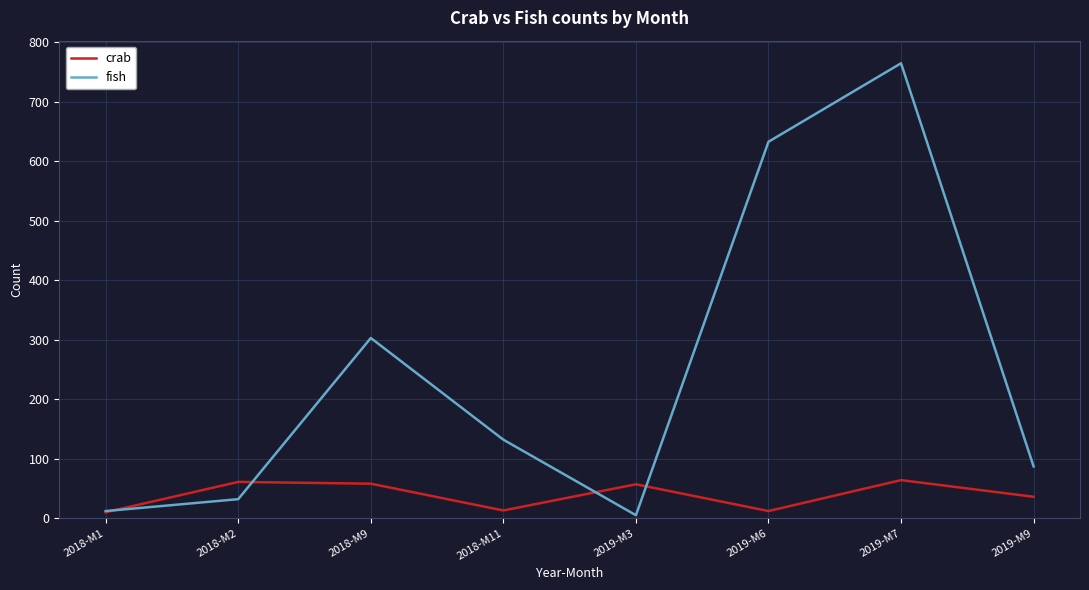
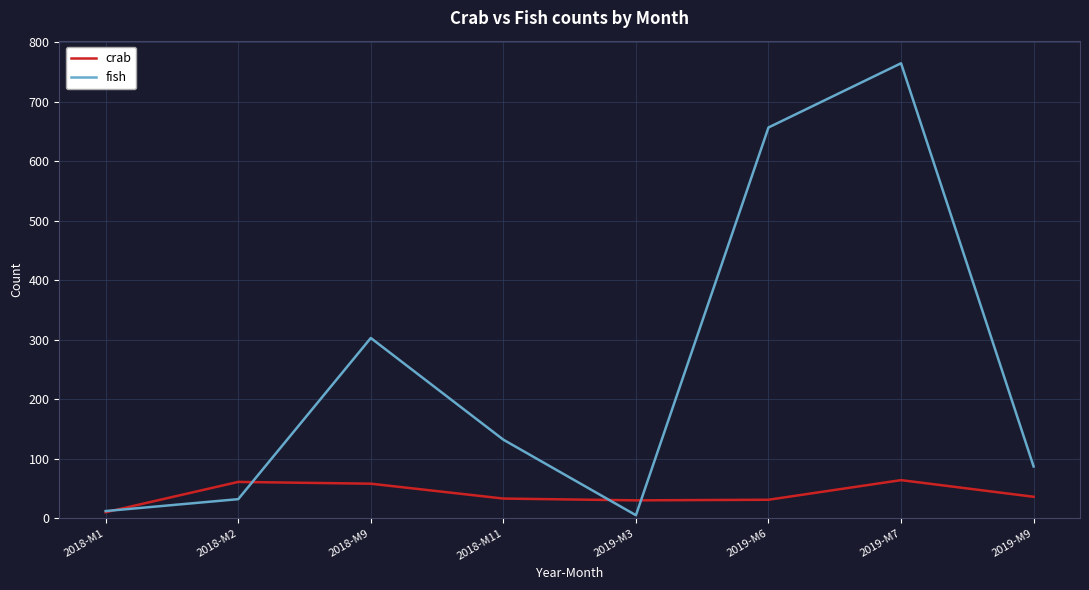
crab, 2018-M11: 10 -> 30
crab, 2019-M3: 60 -> 30
crab, 2019-M6: 10 -> 30
fish, 2019-M6: 630 -> 660
